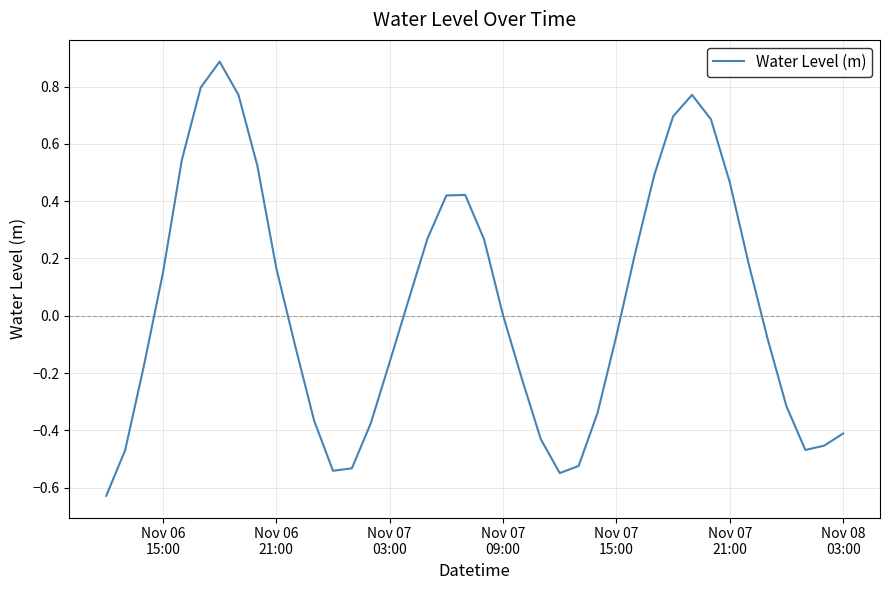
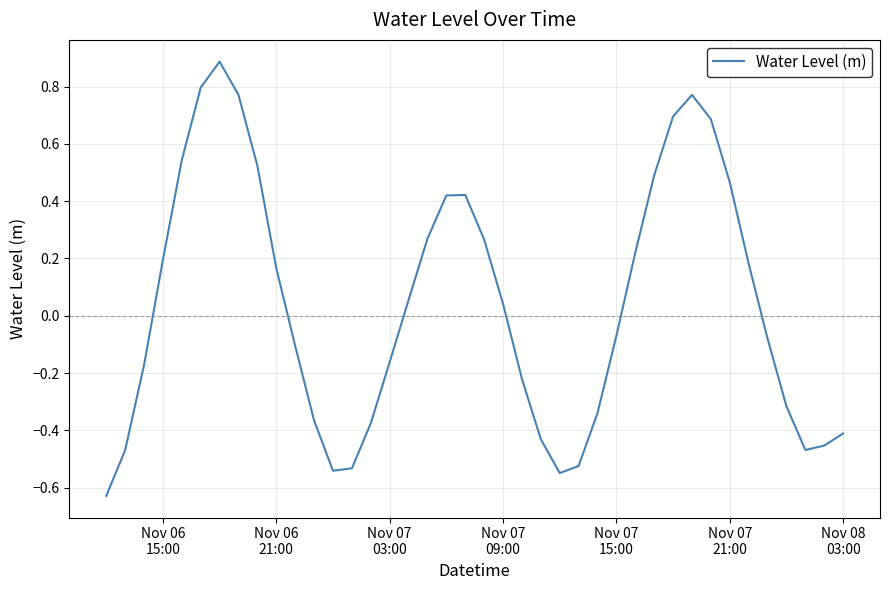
Nov 06 15:00: 0.15 -> 0.20
Nov 07 09:00: 0.00 -> 0.04
